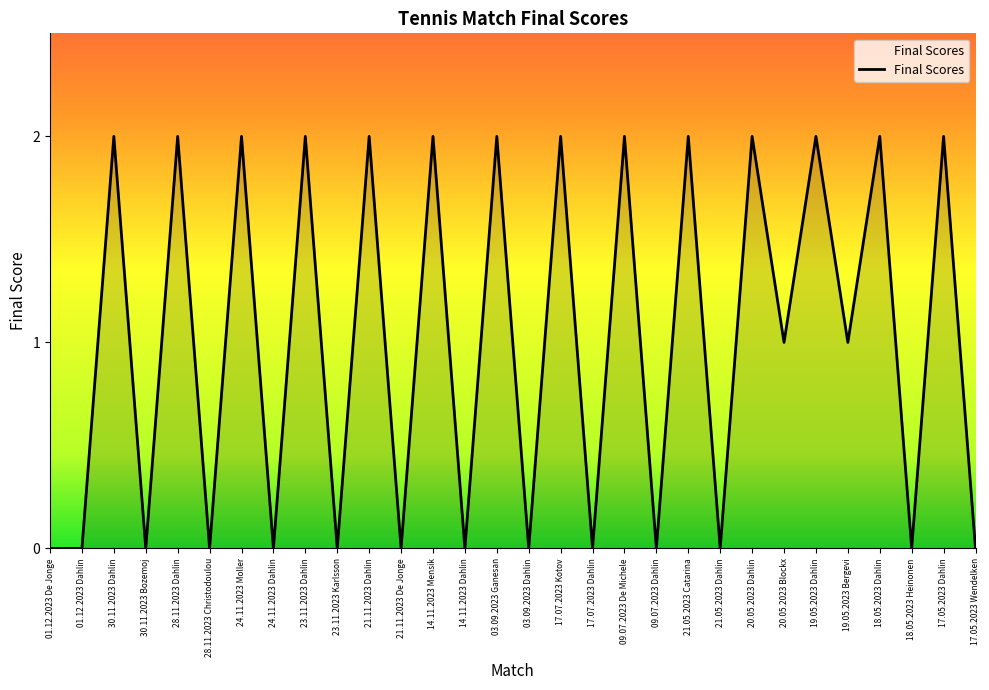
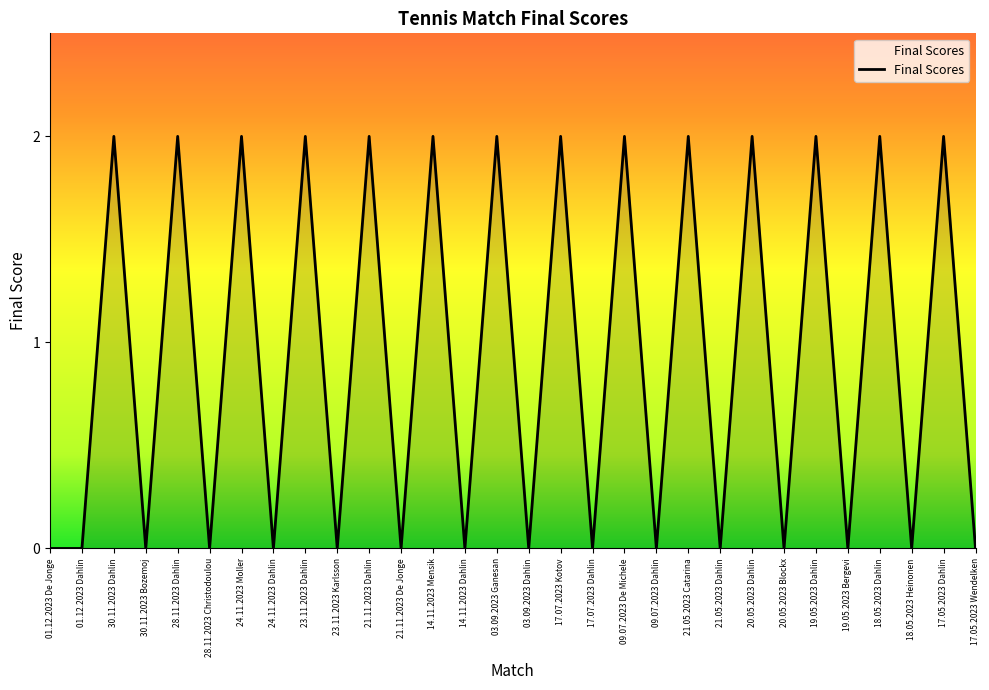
20.05.2023 Blockx: 1 -> 0
19.05.2023 Bergevi: 1 -> 0
